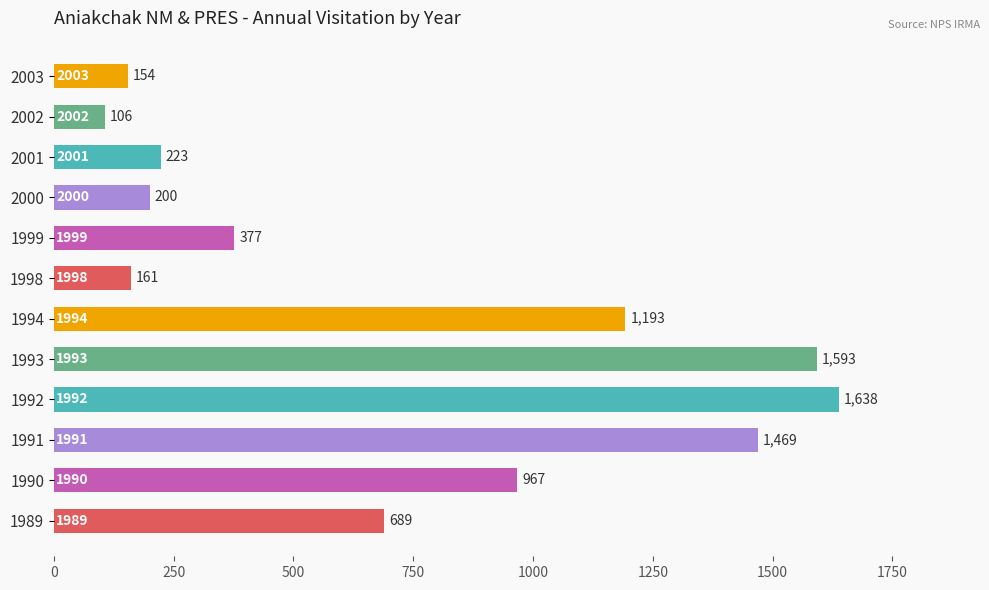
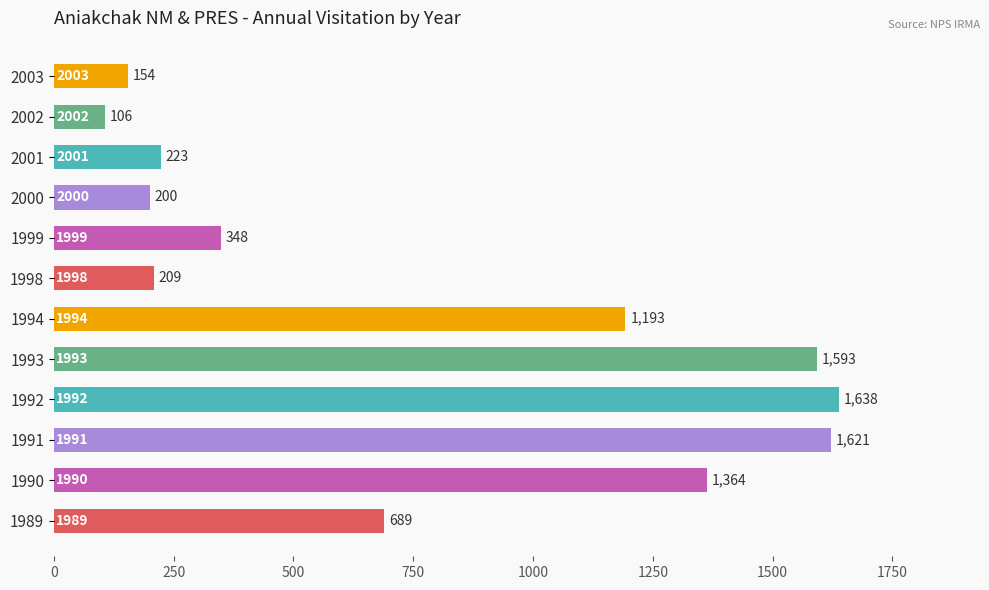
1999: 377 -> 348
1998: 161 -> 209
1991: 1,469 -> 1,621
1990: 967 -> 1,364
